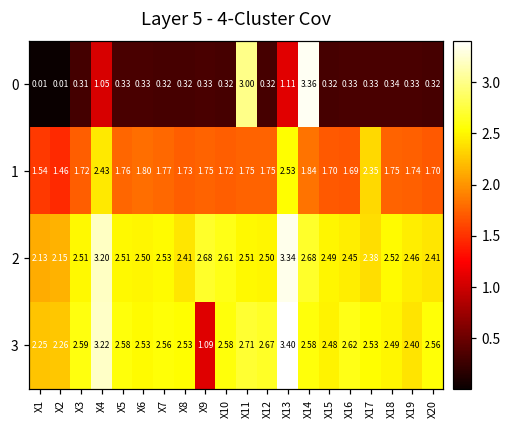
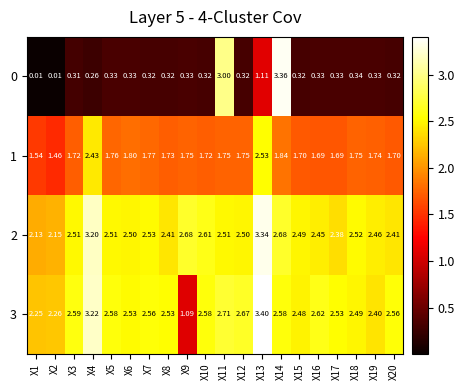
0, X4: 1.05 -> 0.26
1, X17: 2.35 -> 1.69
